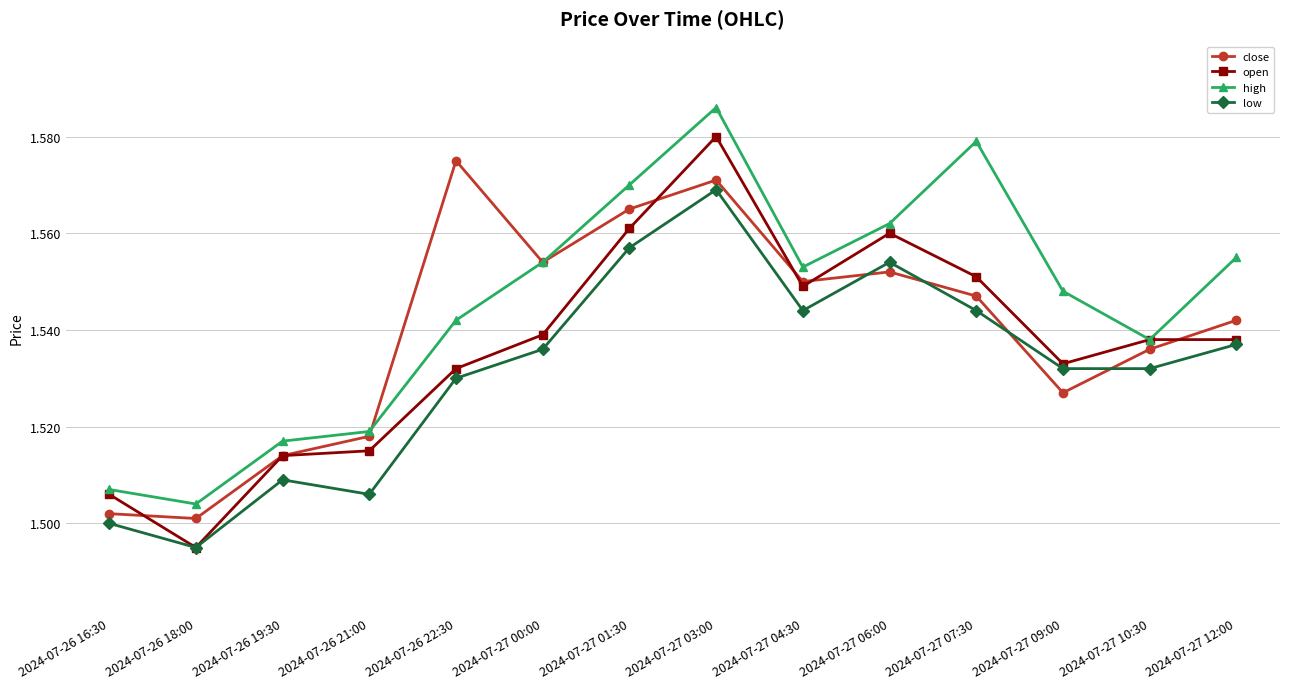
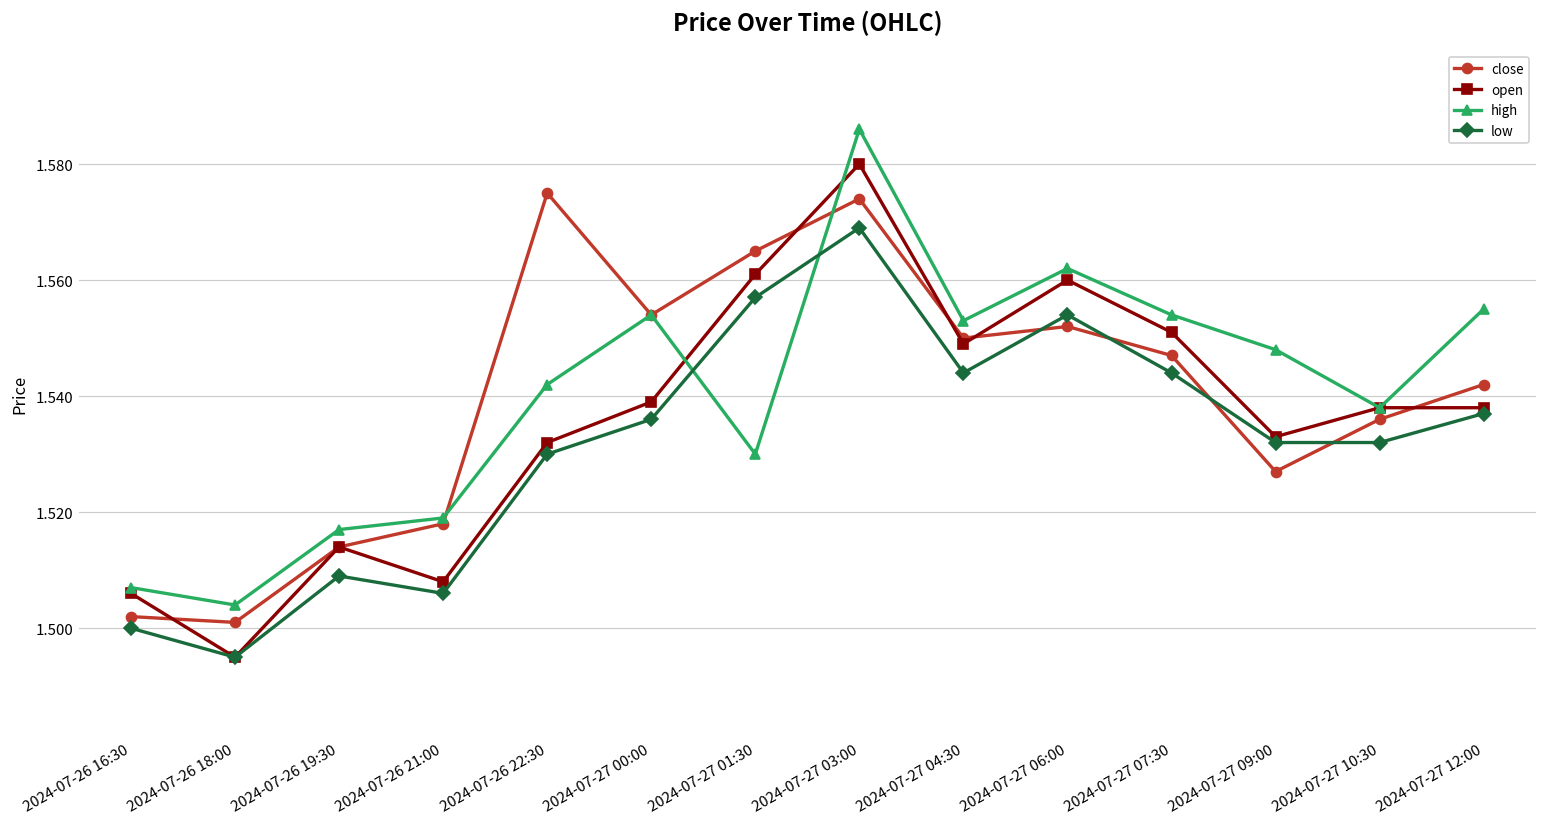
open, 2024-07-26 21:00: 1.515 -> 1.508
high, 2024-07-27 01:30: 1.57 -> 1.53
close, 2024-07-27 03:00: 1.571 -> 1.574
high, 2024-07-27 07:30: 1.579 -> 1.554
